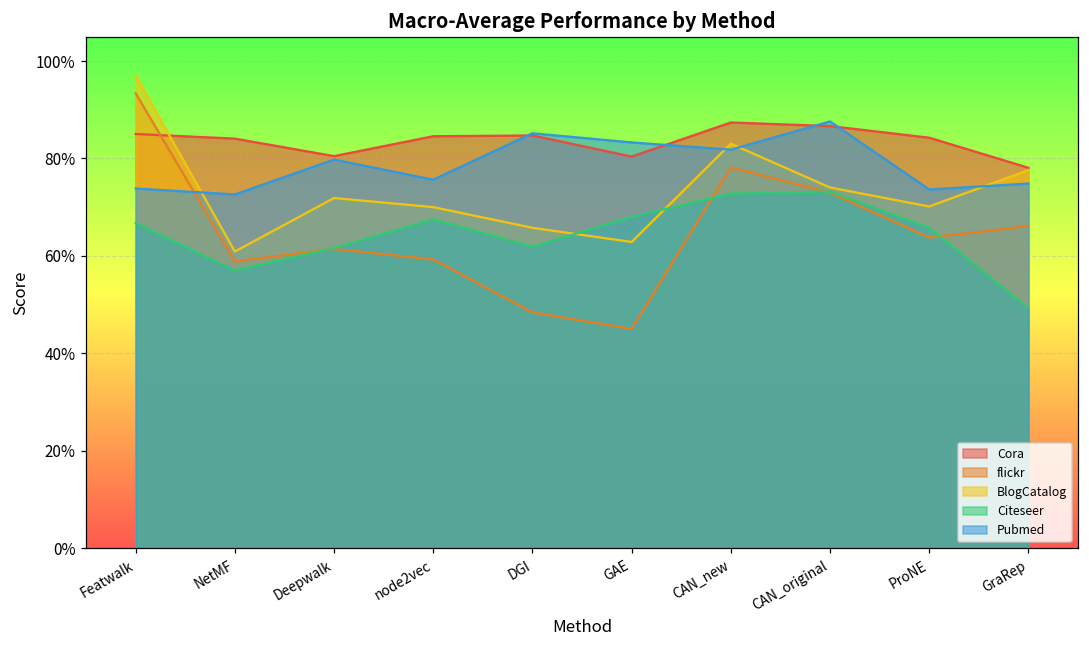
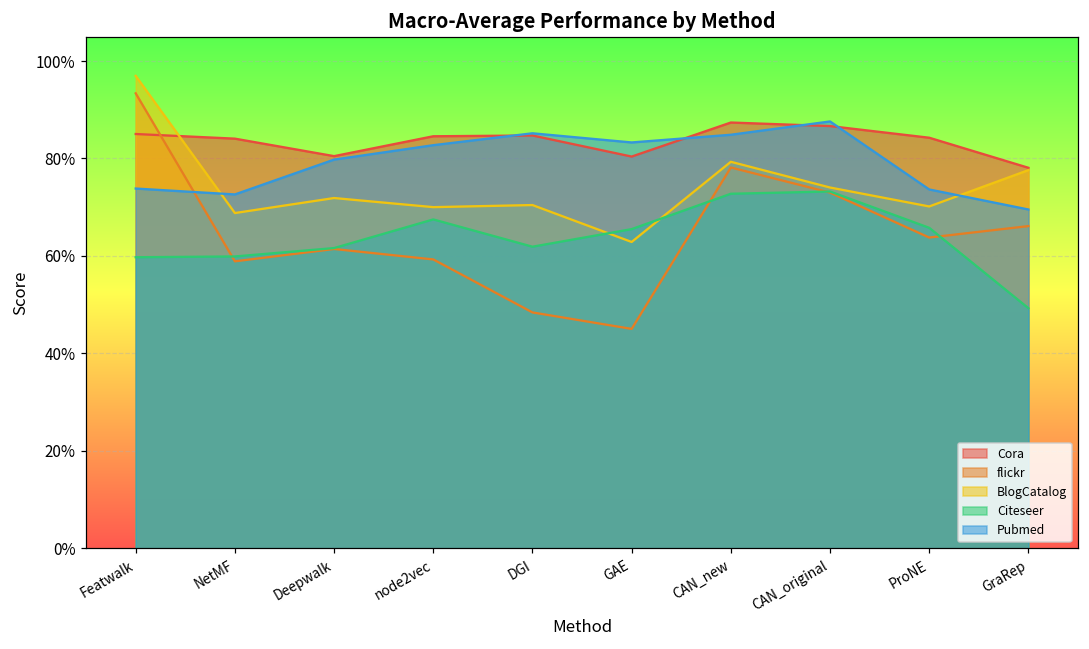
Citeseer, Featwalk: 67% -> 60%
BlogCatalog, NetMF: 61% -> 69%
Citeseer, NetMF: 57% -> 60%
Pubmed, node2vec: 76% -> 83%
BlogCatalog, DGI: 66% -> 70%
Citeseer, GAE: 68% -> 66%
BlogCatalog, CAN_new: 83% -> 79%
Pubmed, CAN_new: 82% -> 85%
Pubmed, GraRep: 75% -> 70%
